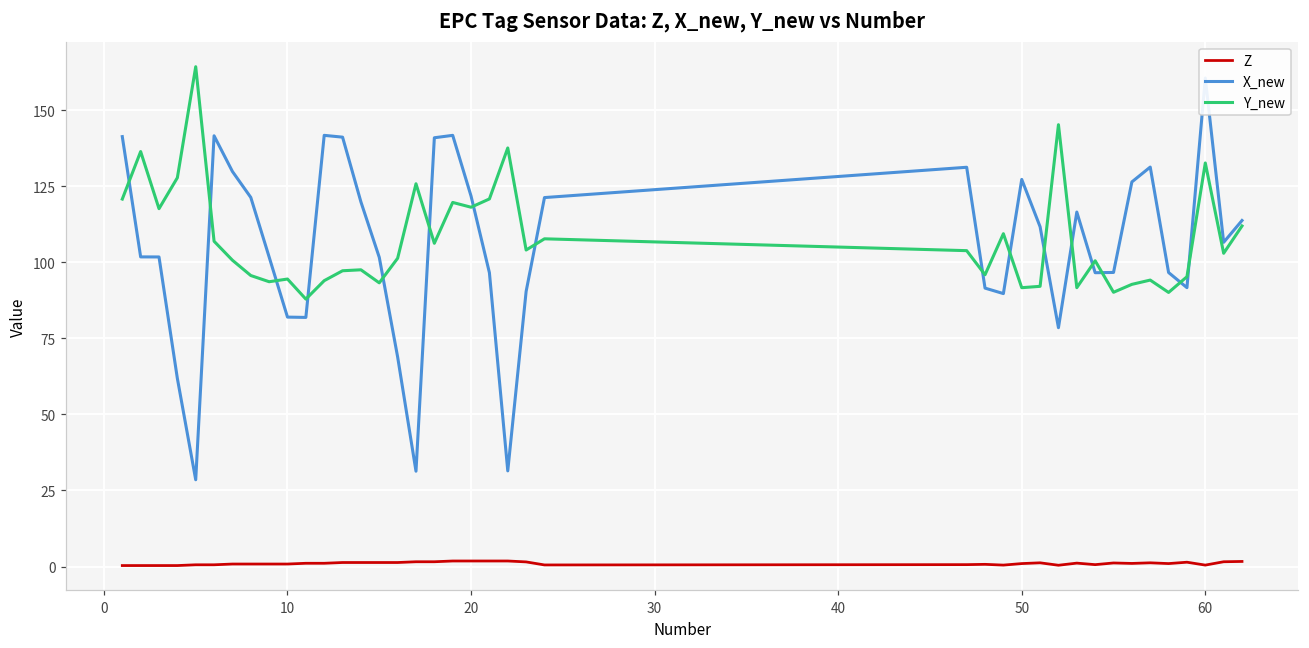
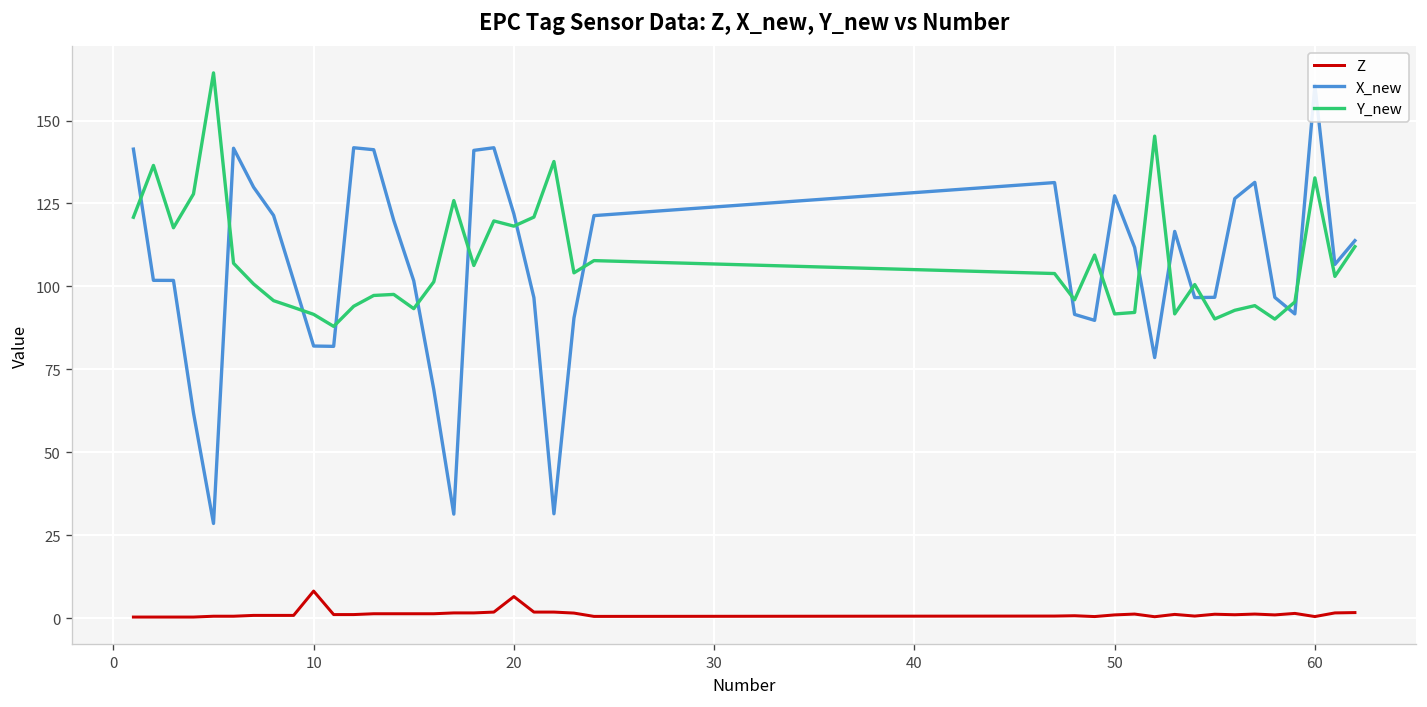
Z, 10: 1 -> 8
Y_new, 10: 95 -> 92
Z, 20: 2 -> 7
